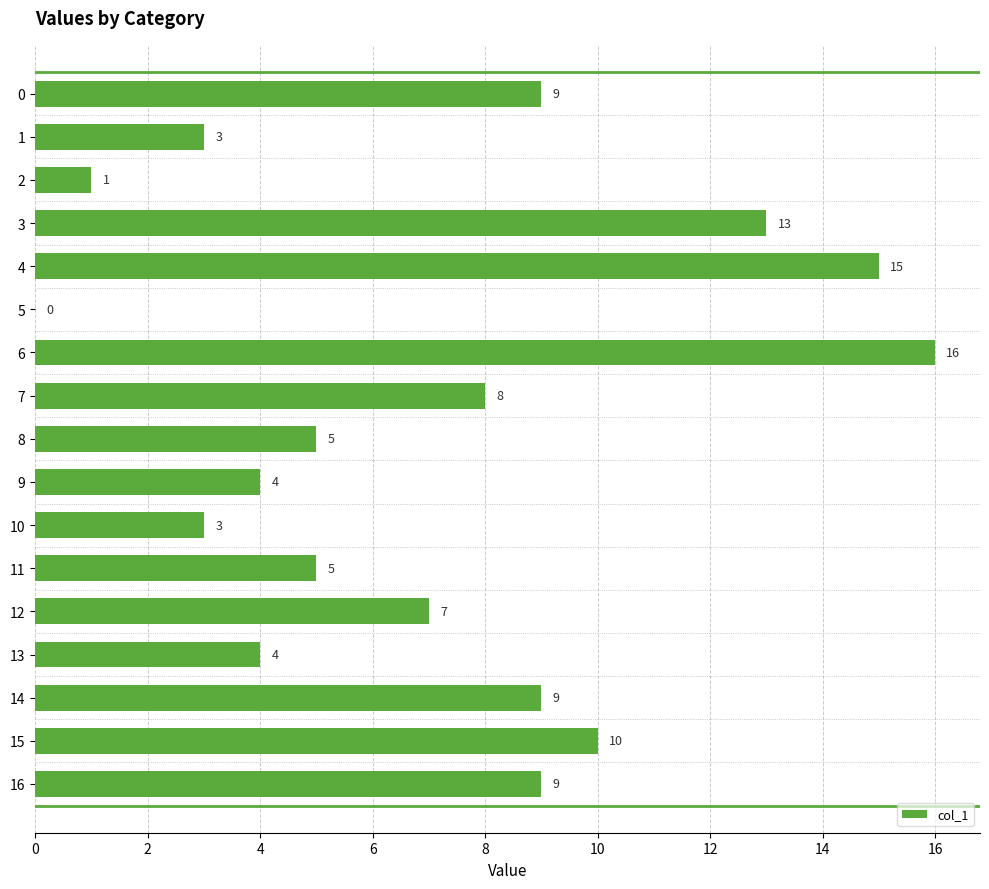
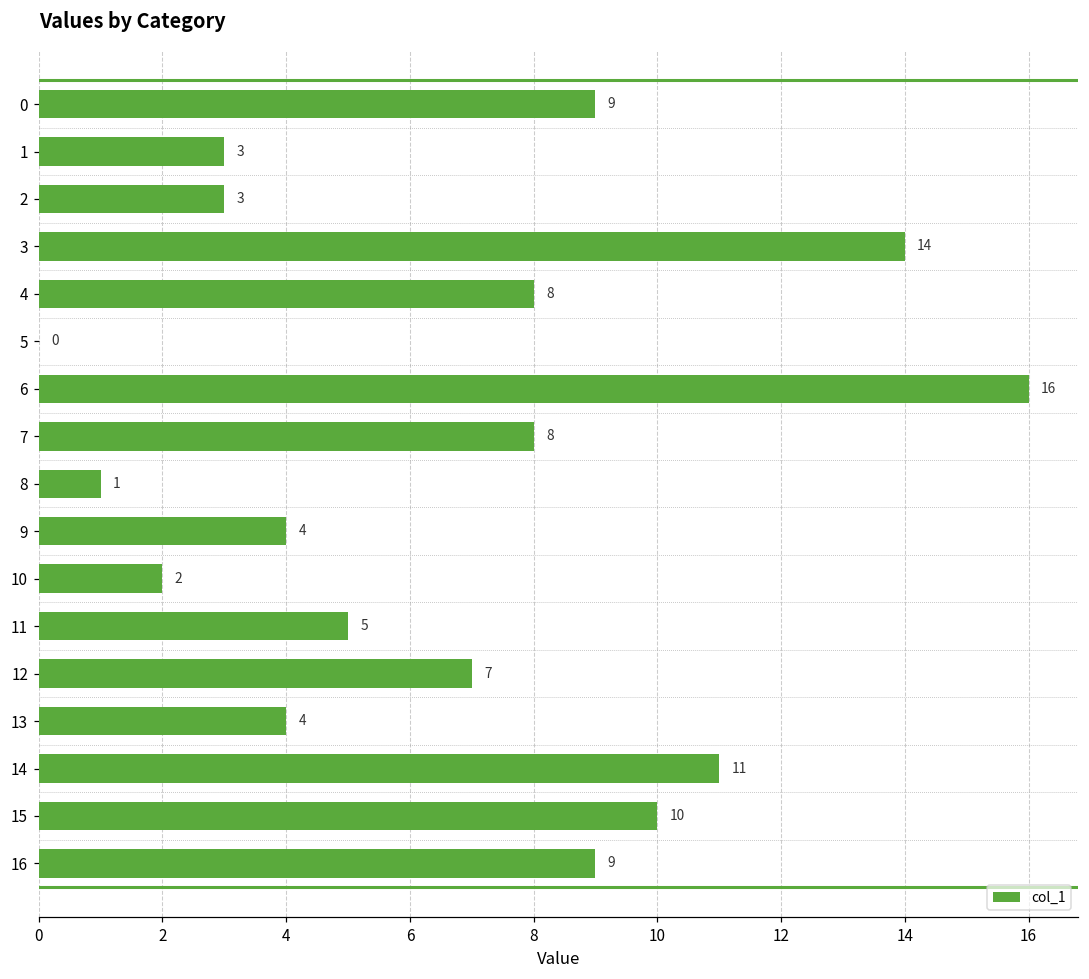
2: 1 -> 3
3: 13 -> 14
4: 15 -> 8
8: 5 -> 1
10: 3 -> 2
14: 9 -> 11
